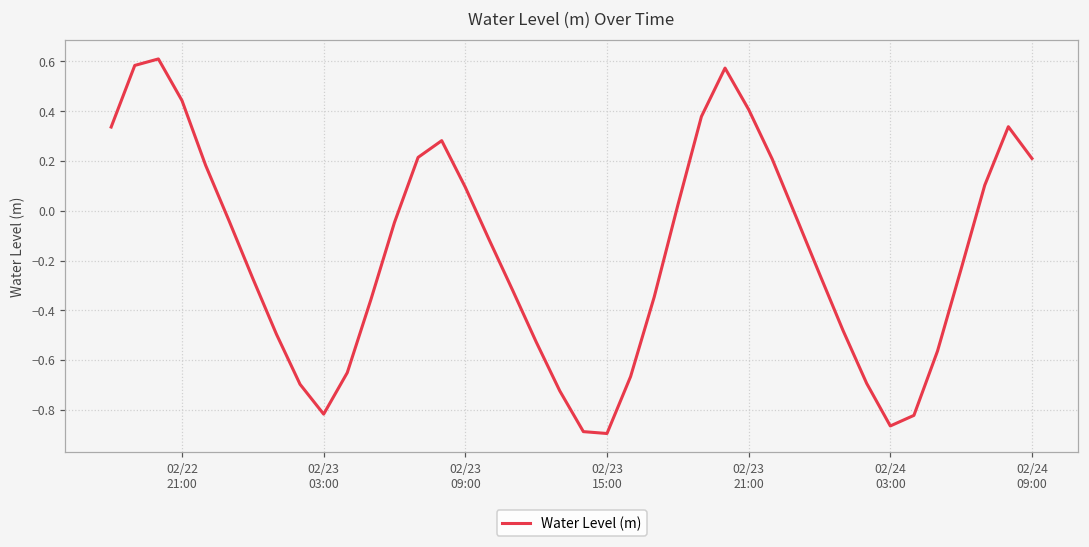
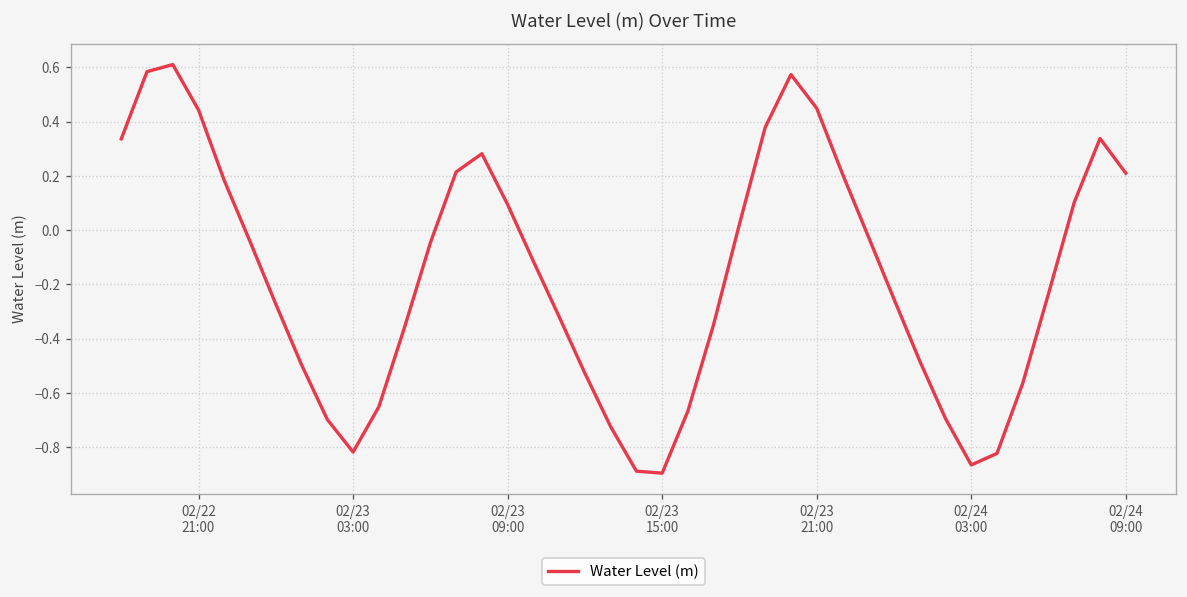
02/23 21:00: 0.41 -> 0.45
